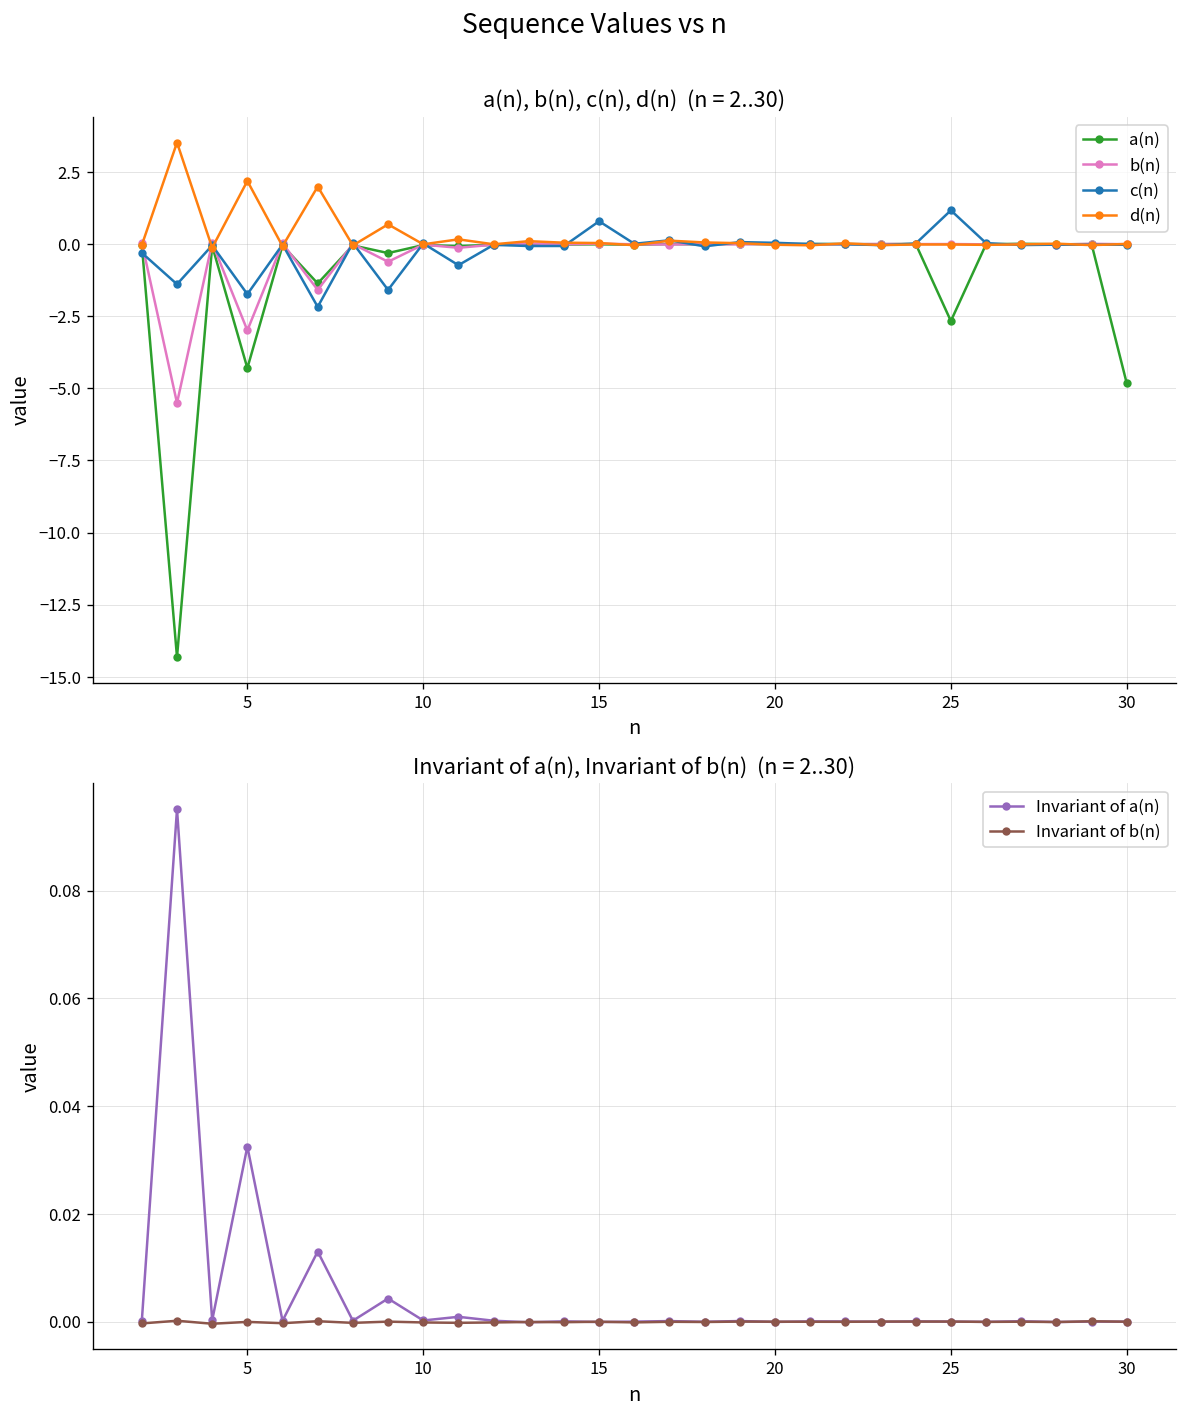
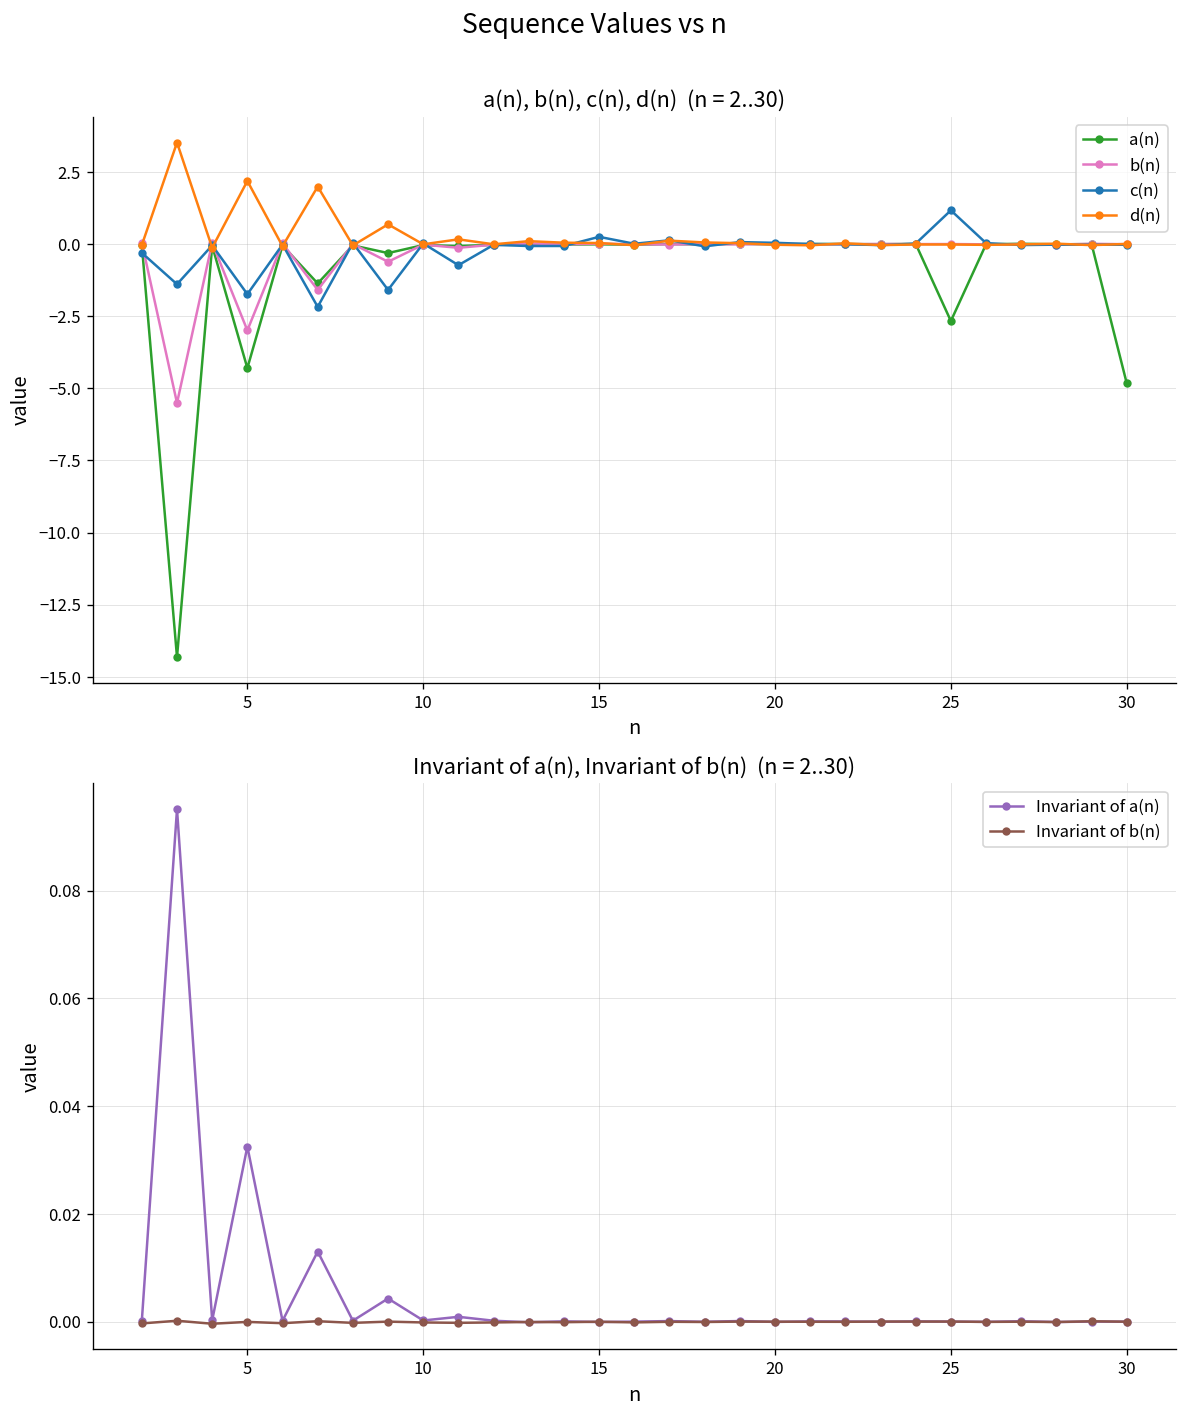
a(n), b(n), c(n), d(n) (n = 2..30), c(n), 15: 0.8 -> 0.2
